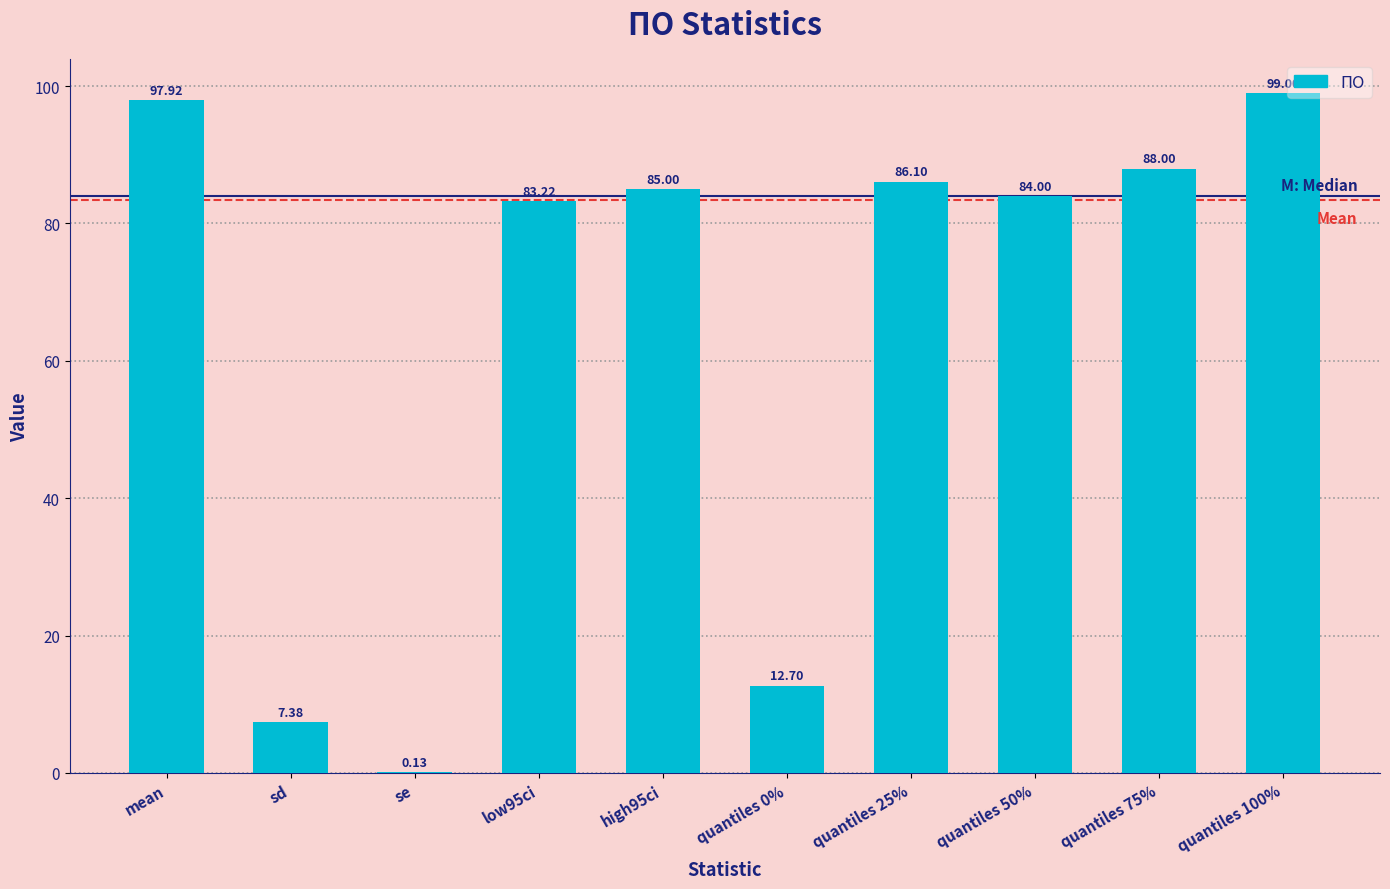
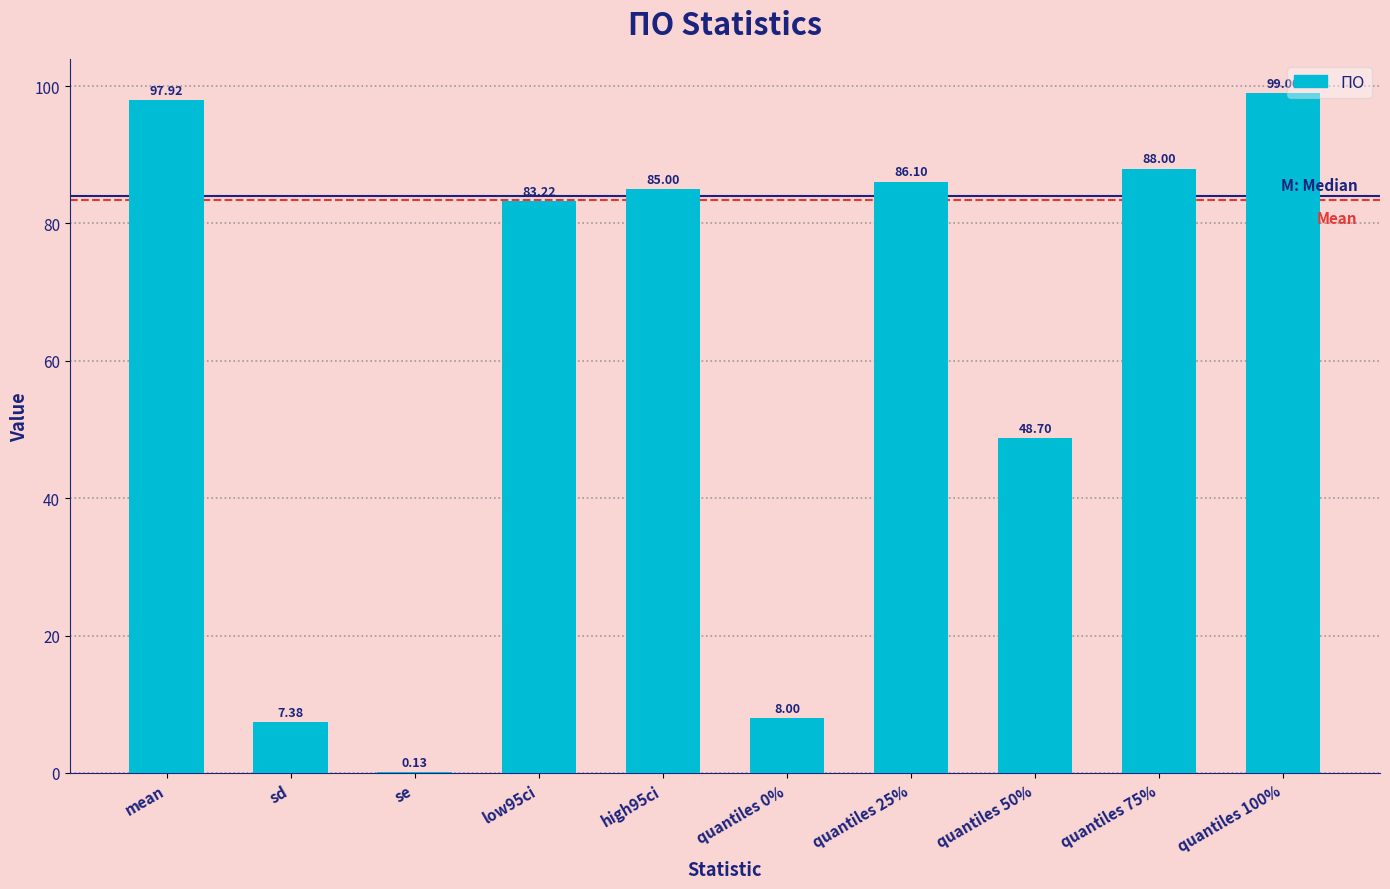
quantiles 0%: 12.70 -> 8.00
quantiles 50%: 84.00 -> 48.70
